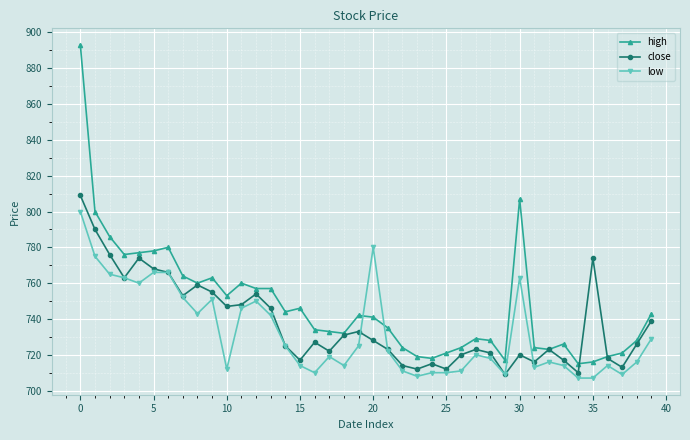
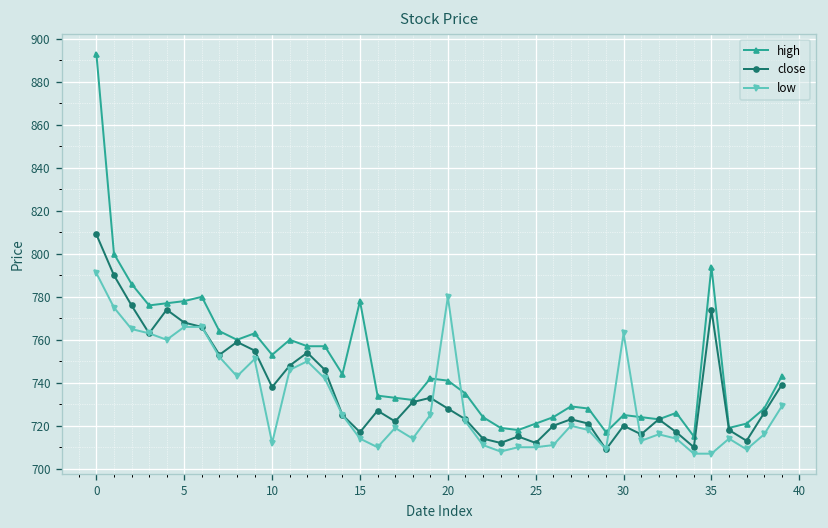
low, 0: 800 -> 791
close, 10: 747 -> 738
high, 15: 746 -> 778
high, 30: 807 -> 725
high, 35: 716 -> 794
